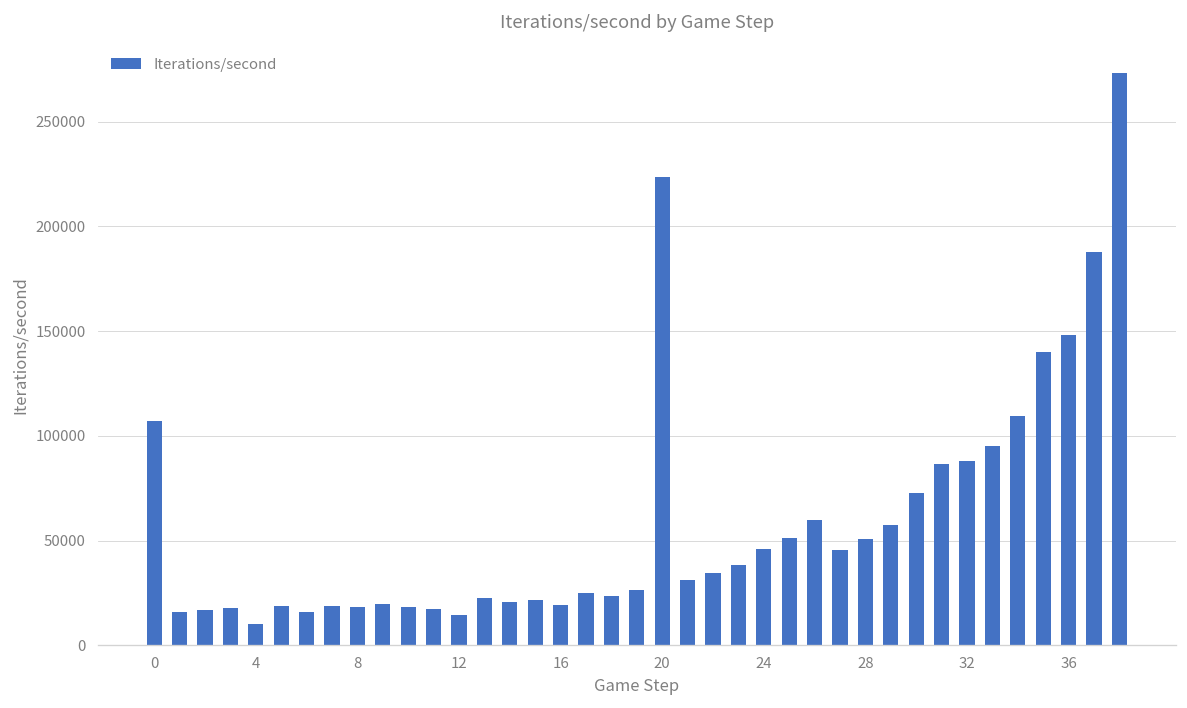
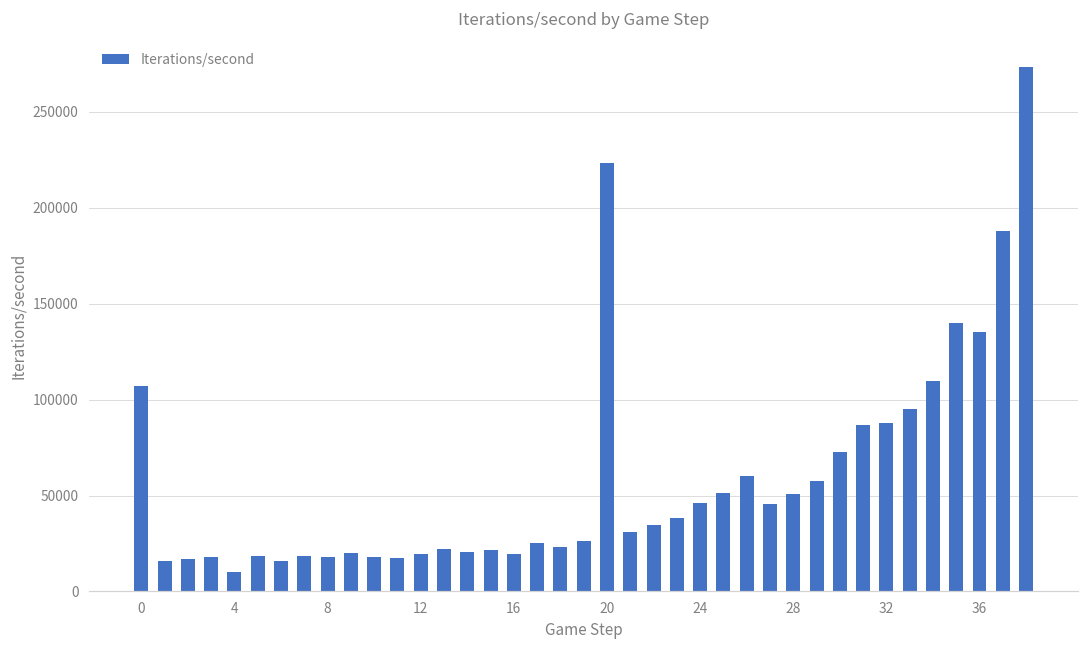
12: 14000 -> 19000
36: 148000 -> 135000
